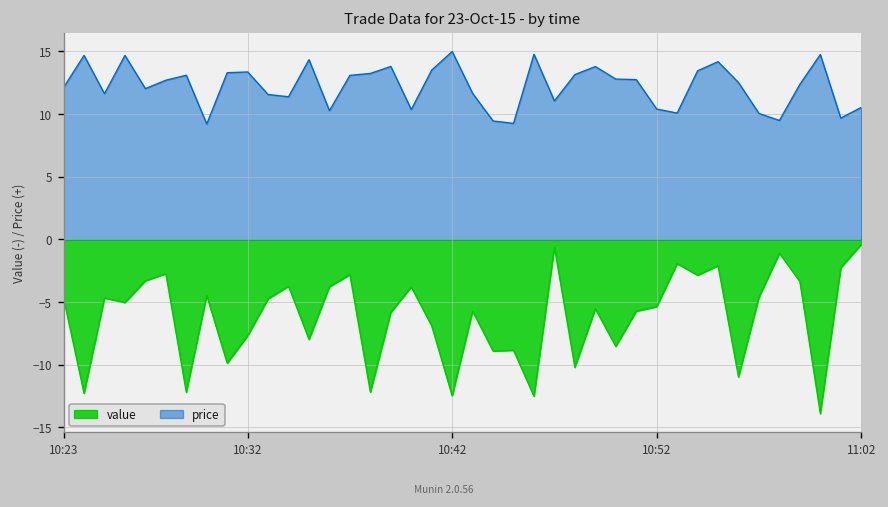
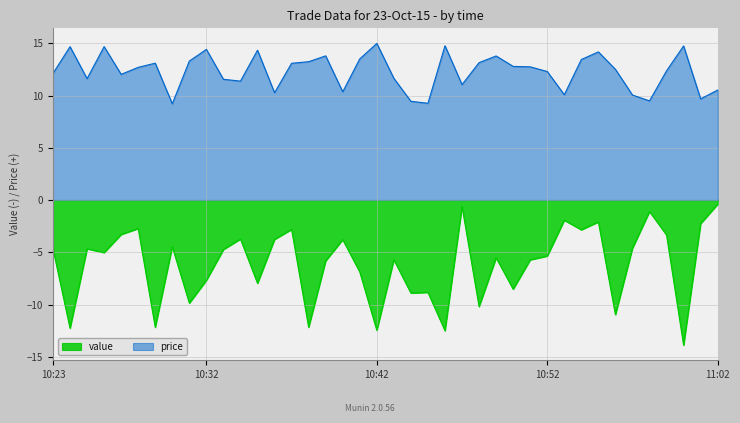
price, 10:32: 13.4 -> 14.4
price, 10:52: 10.4 -> 12.3
